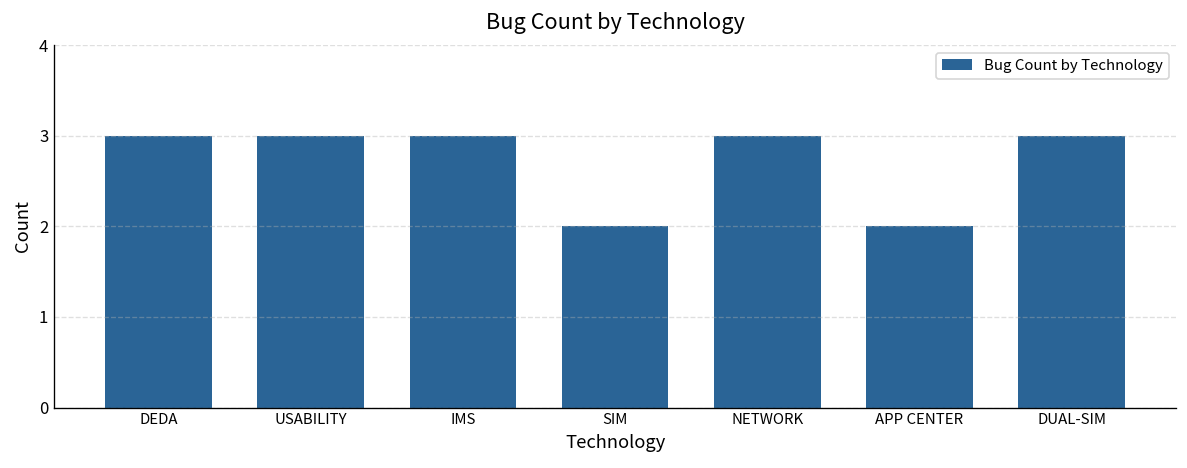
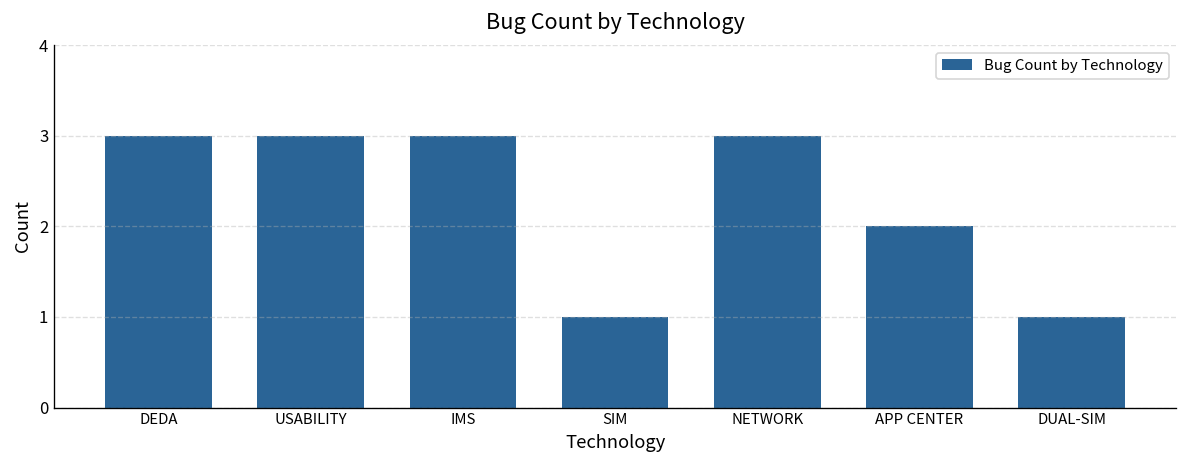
SIM: 2 -> 1
DUAL-SIM: 3 -> 1
